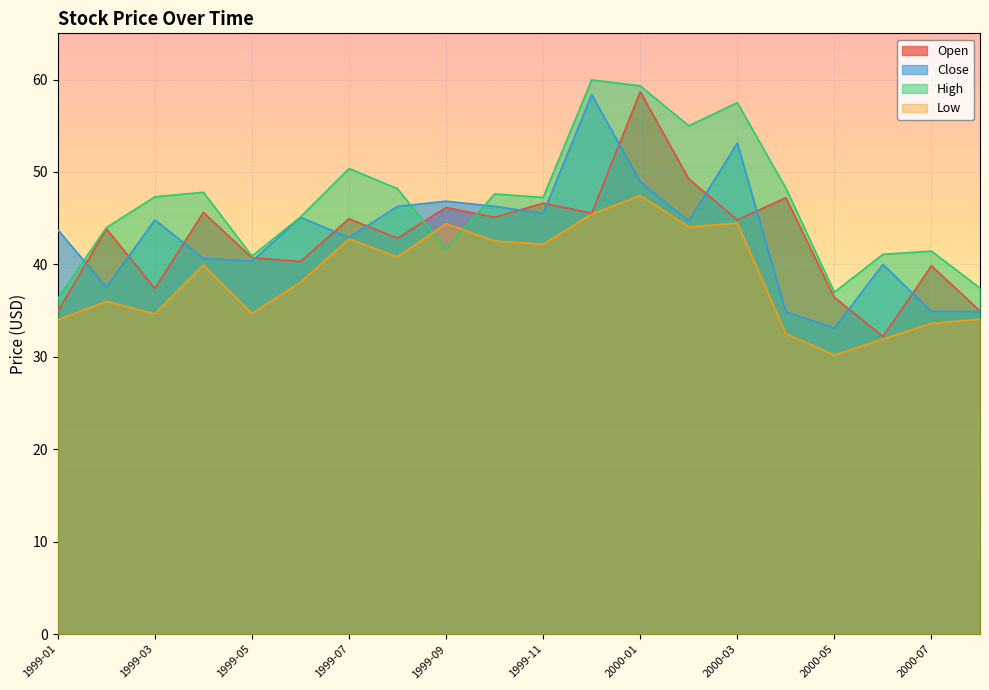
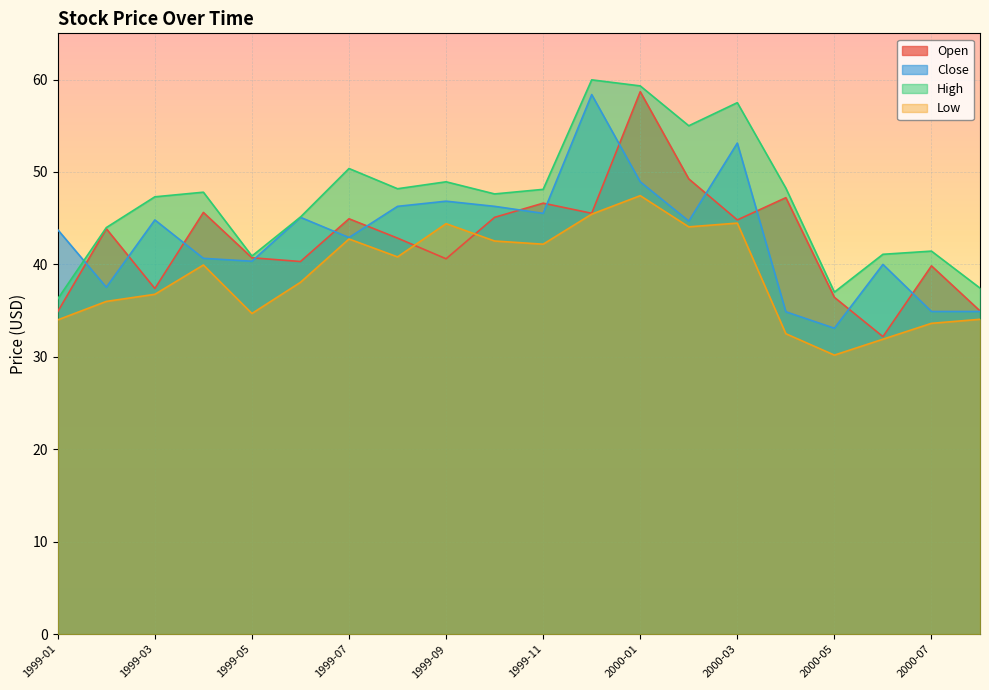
Low, 1999-03: 35 -> 37
Open, 1999-09: 46 -> 41
High, 1999-09: 42 -> 49
High, 1999-11: 47 -> 48
